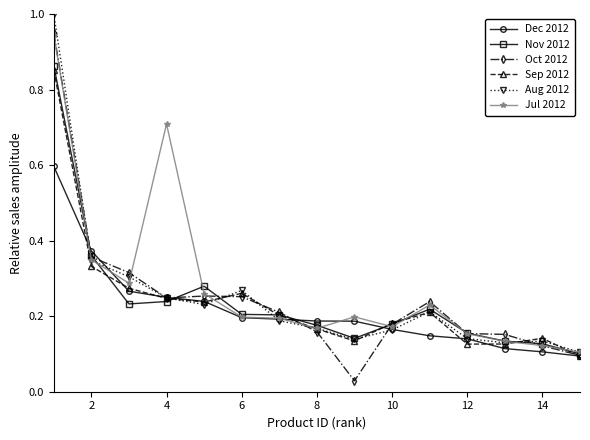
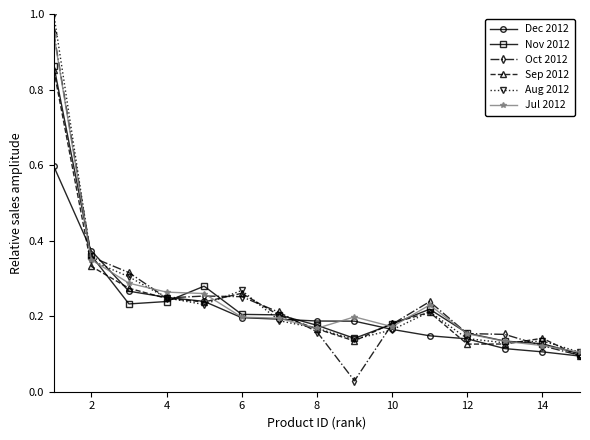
Jul 2012, 4: 0.71 -> 0.26
